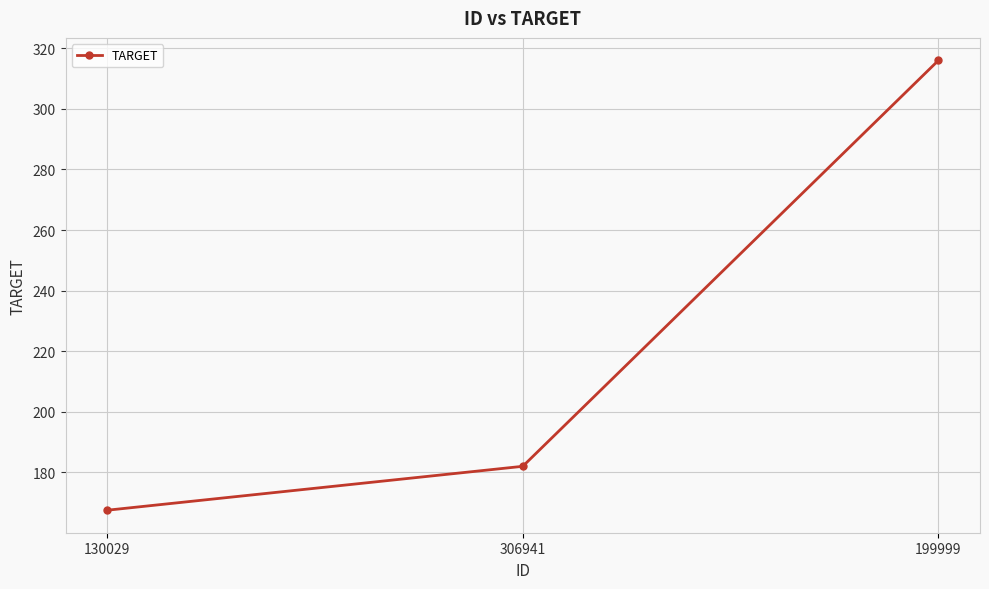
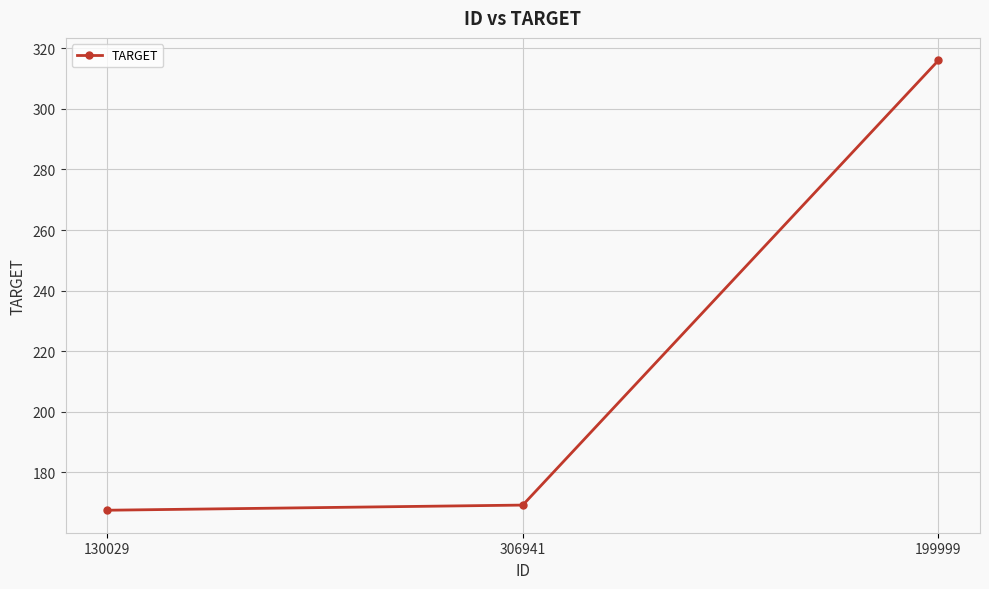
306941: 182 -> 169
